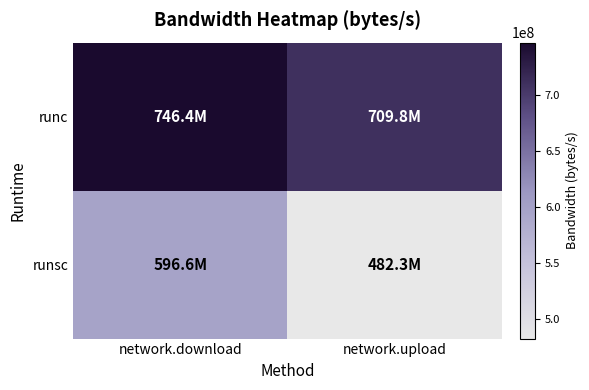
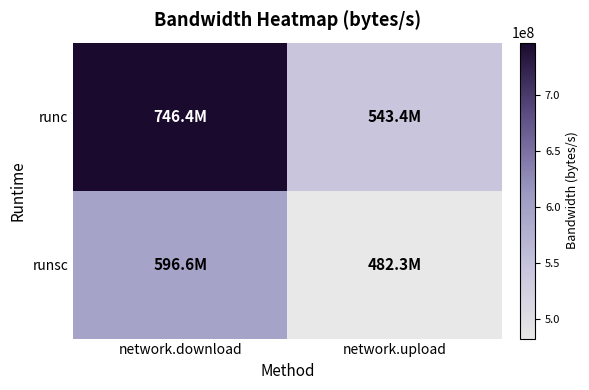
runc, network.upload: 709.8M -> 543.4M
